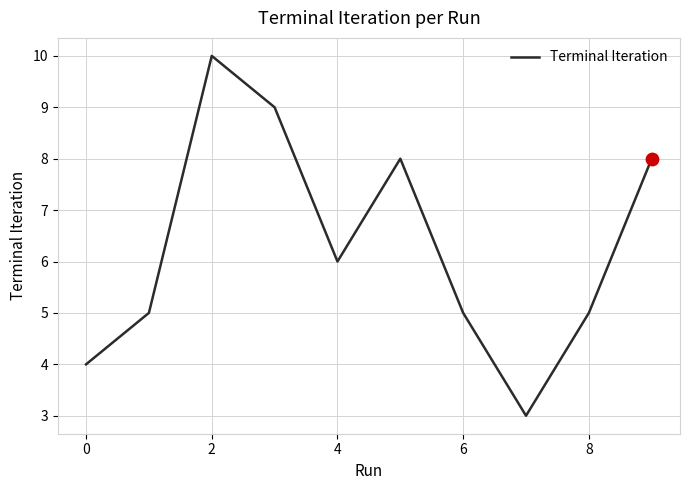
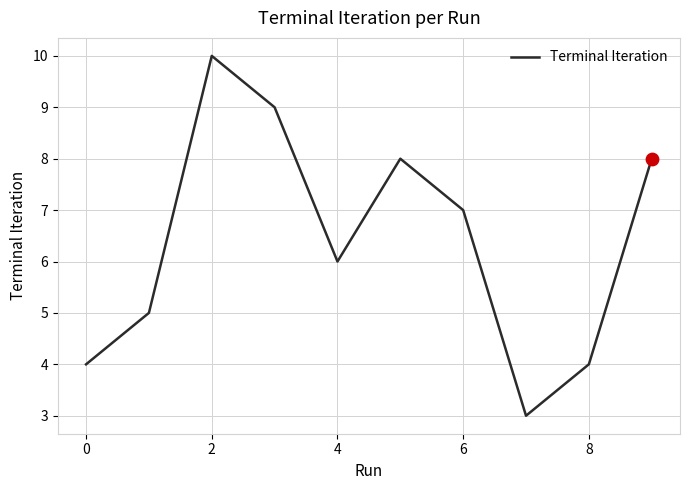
Terminal Iteration, 6: 5 -> 7
Terminal Iteration, 8: 5 -> 4
